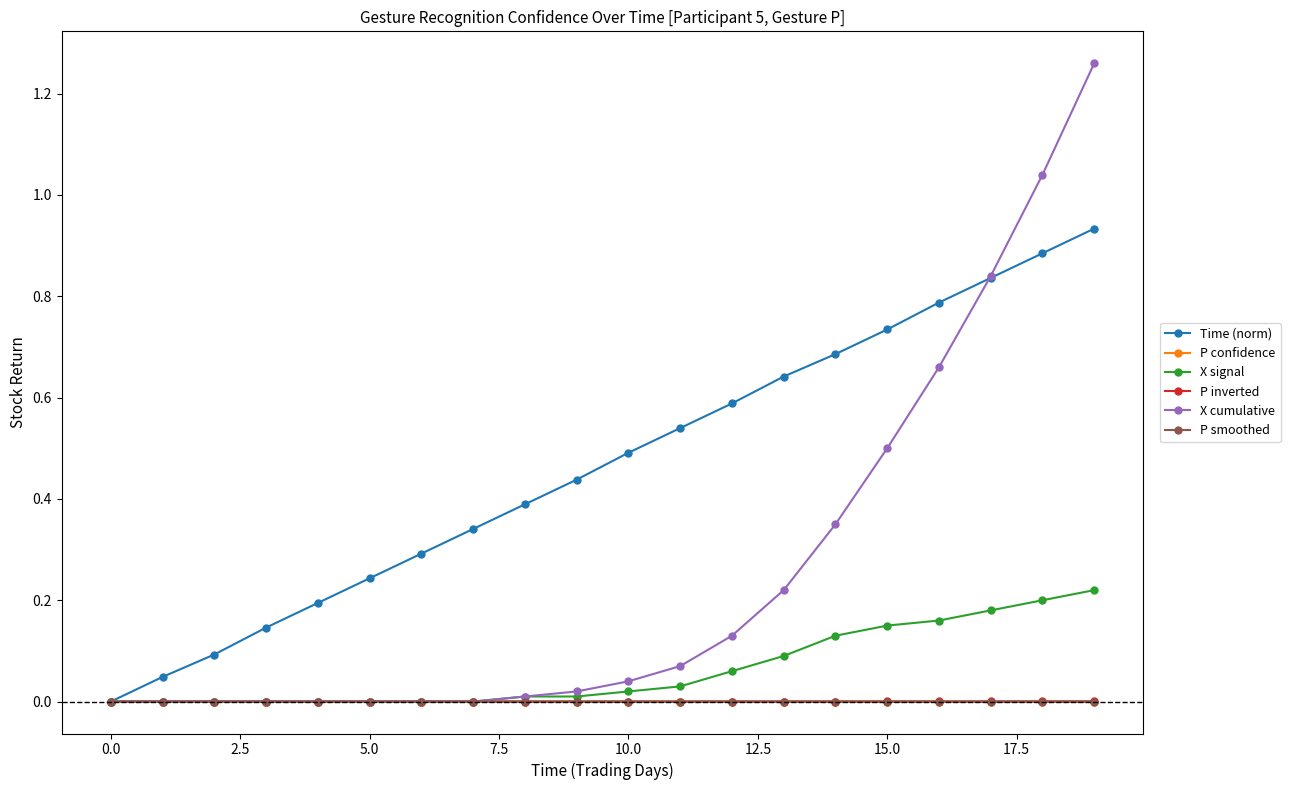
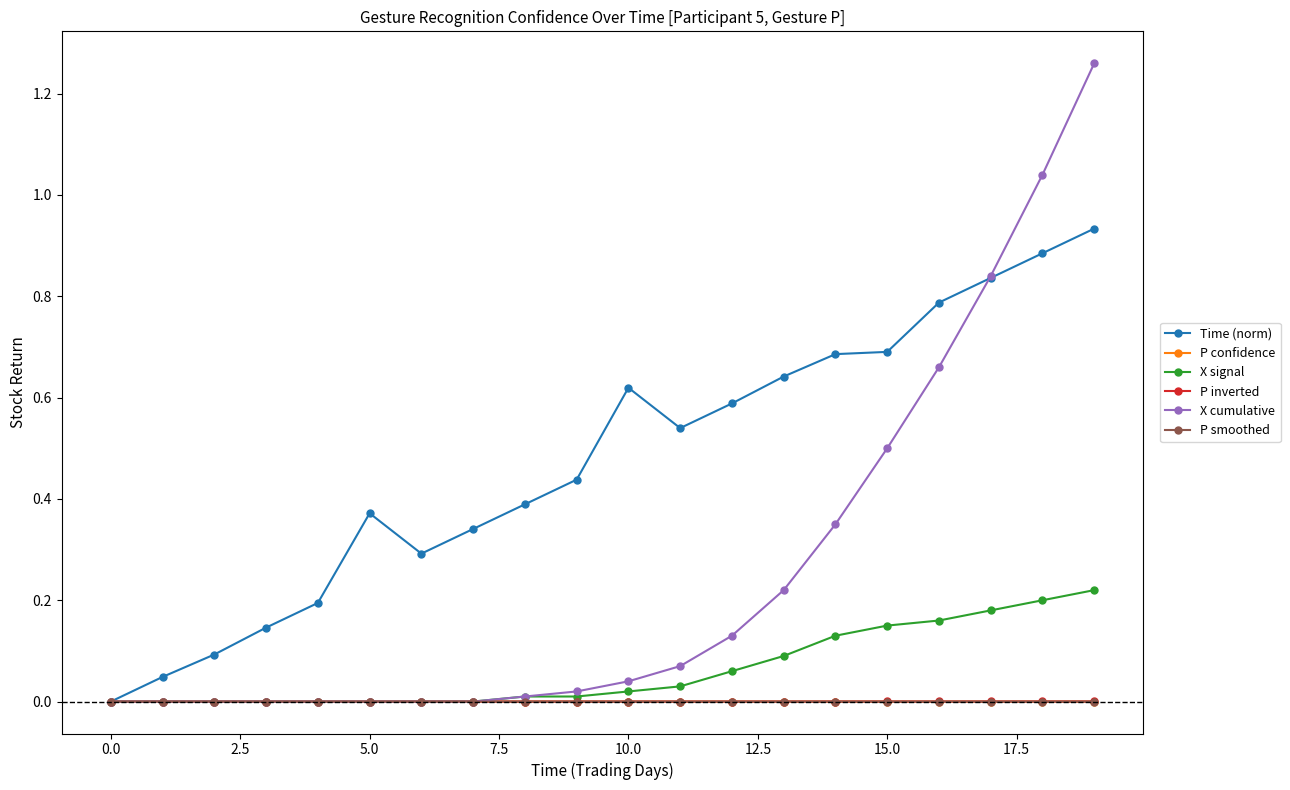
Time (norm), 5.0: 0.24 -> 0.37
Time (norm), 10.0: 0.49 -> 0.62
Time (norm), 15.0: 0.73 -> 0.69
